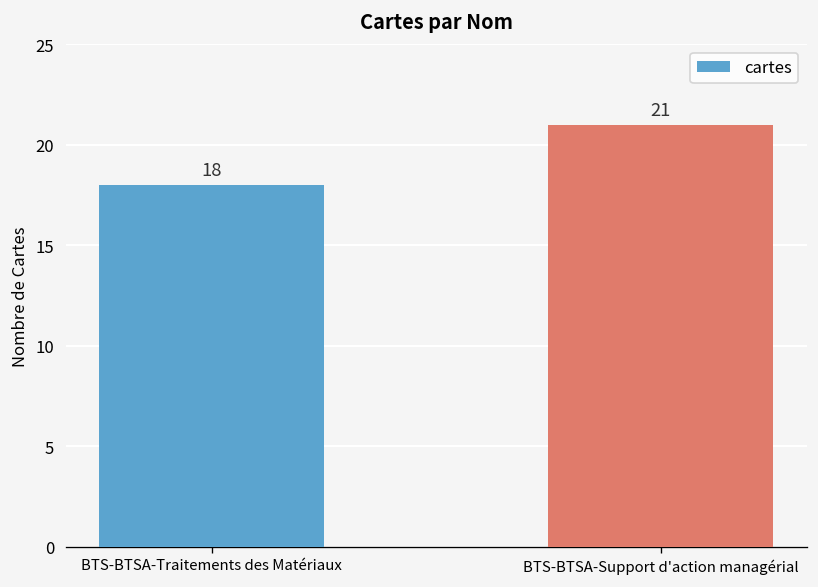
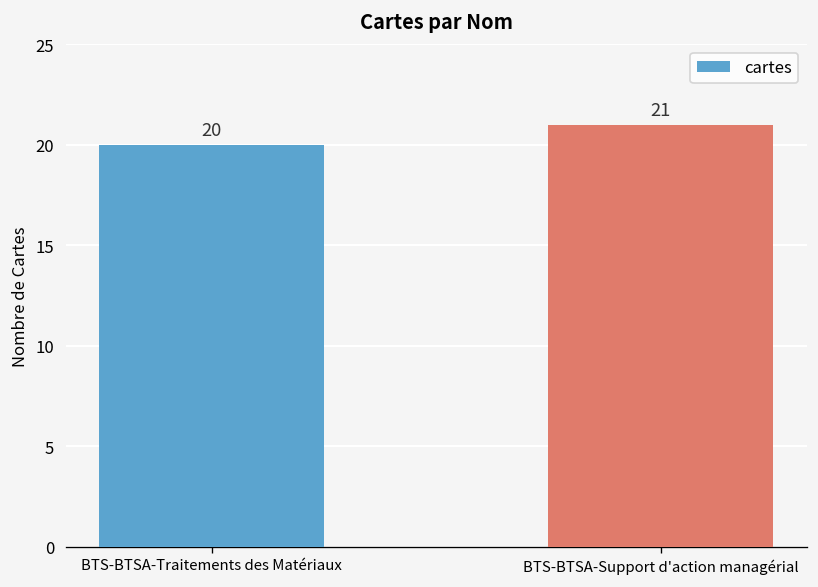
BTS-BTSA-Traitements des Matériaux: 18 -> 20
